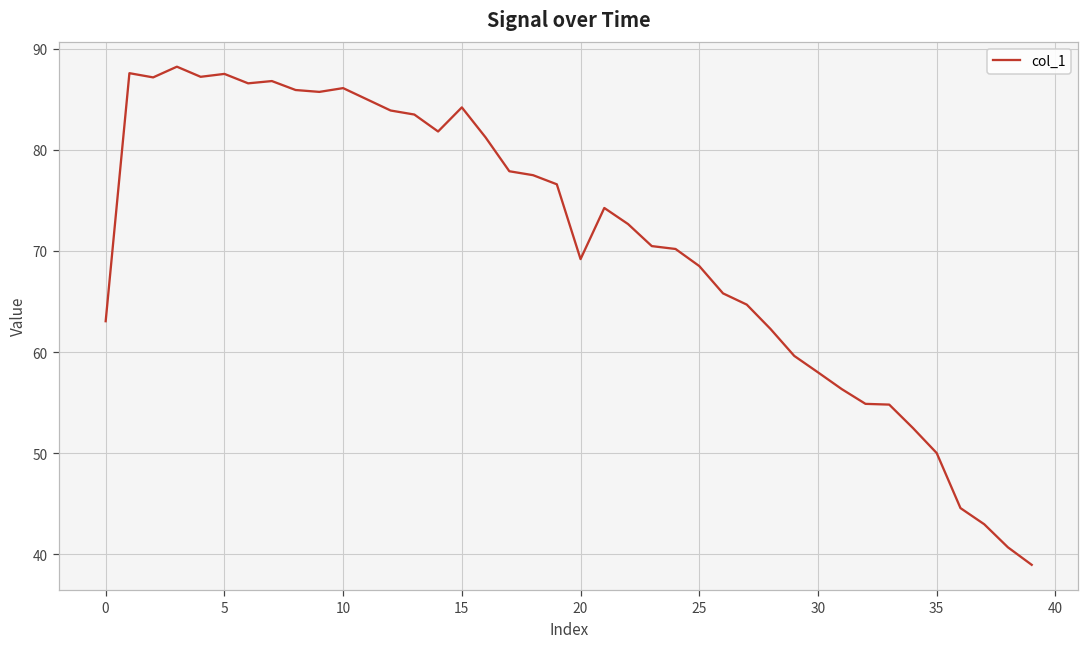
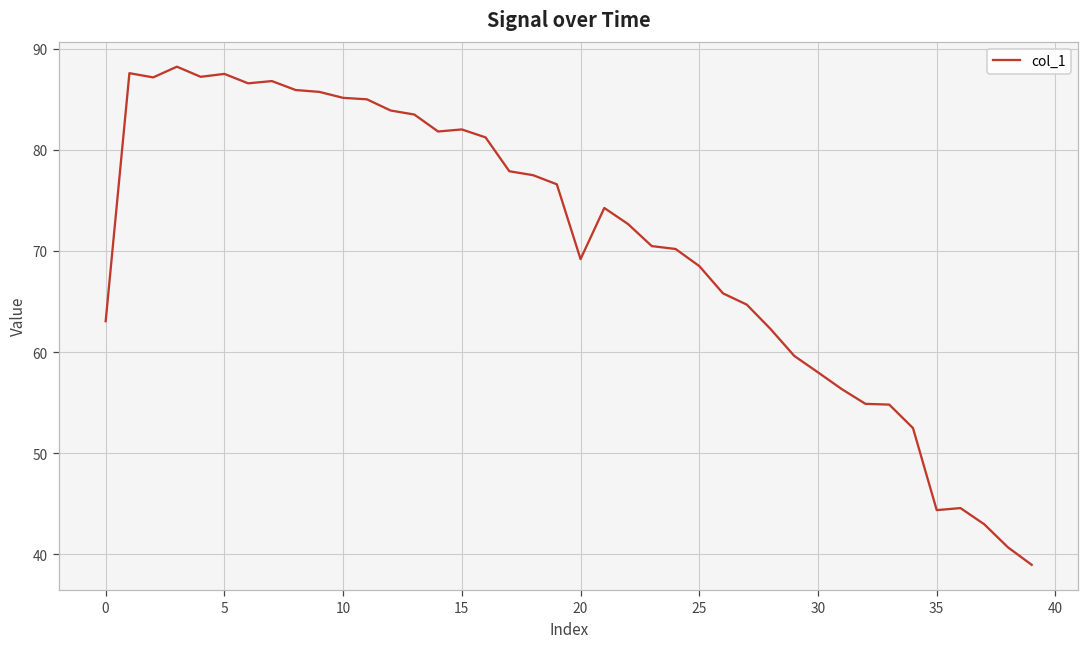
10: 86 -> 85
15: 84 -> 82
35: 50 -> 44
